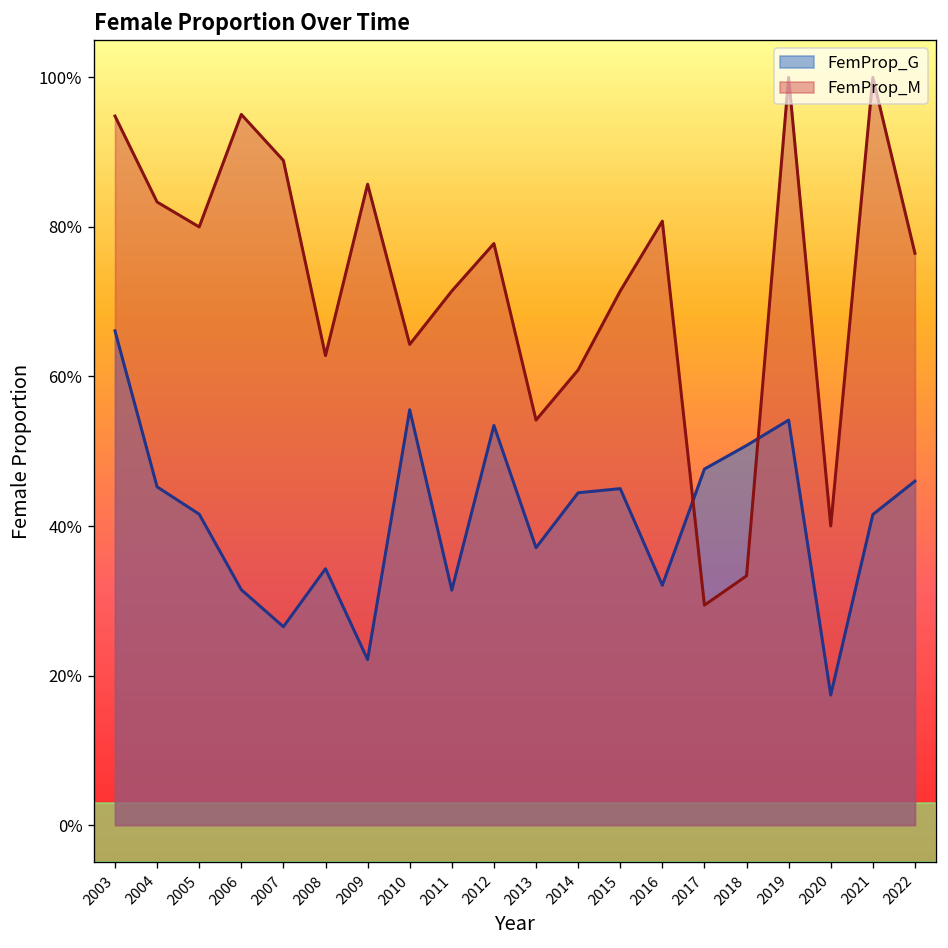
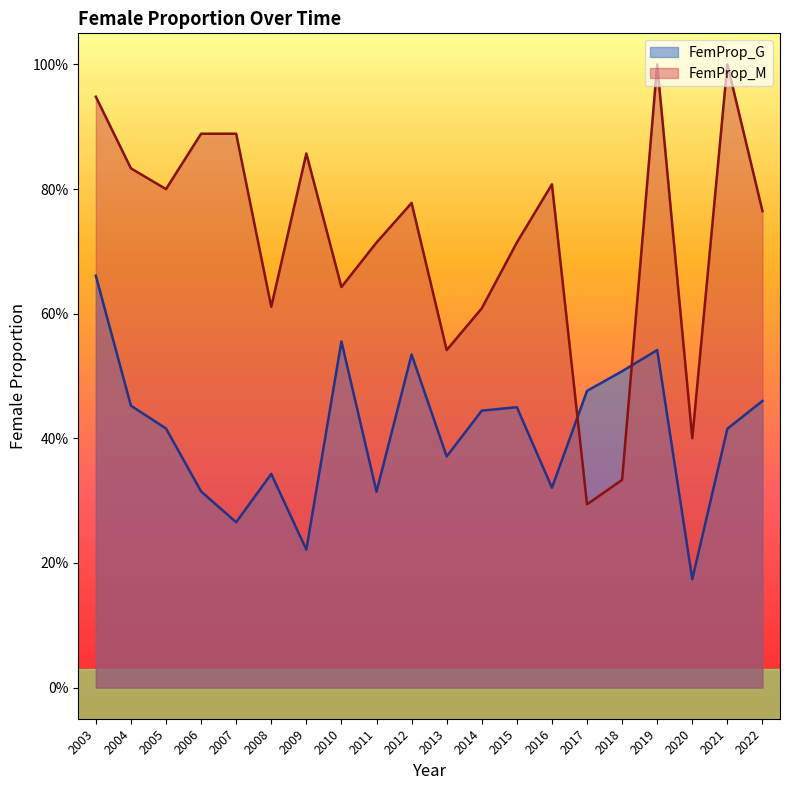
FemProp_M, 2006: 95% -> 89%
FemProp_M, 2008: 63% -> 61%
